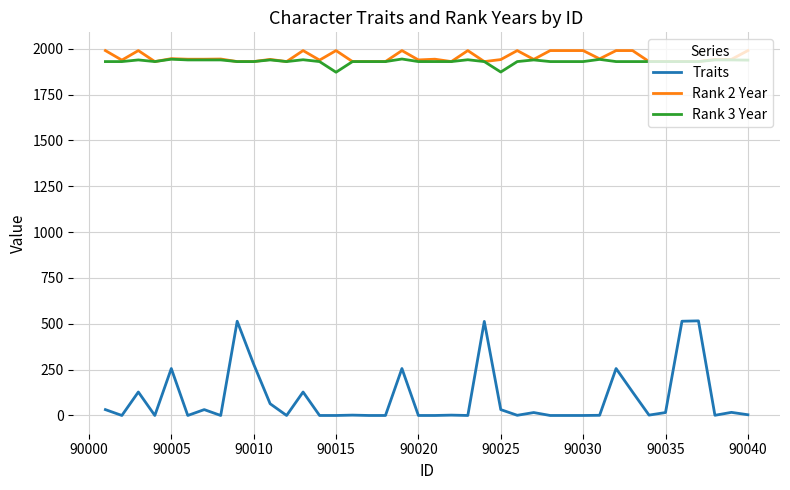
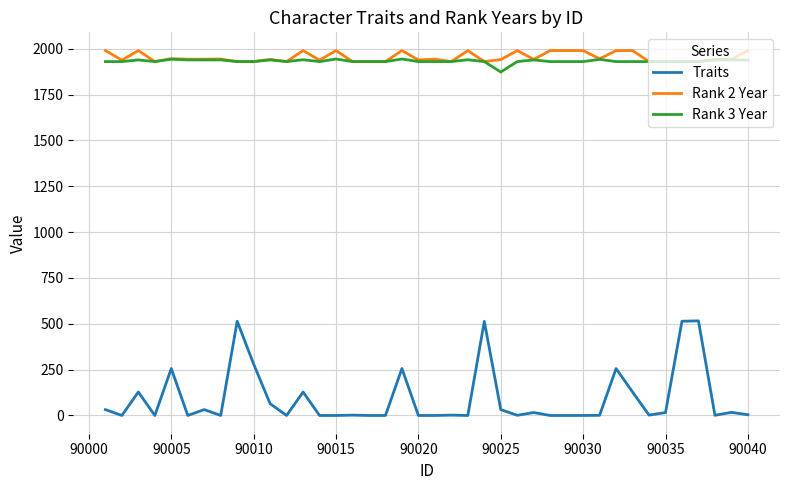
Rank 3 Year, 90015: 1870 -> 1940
